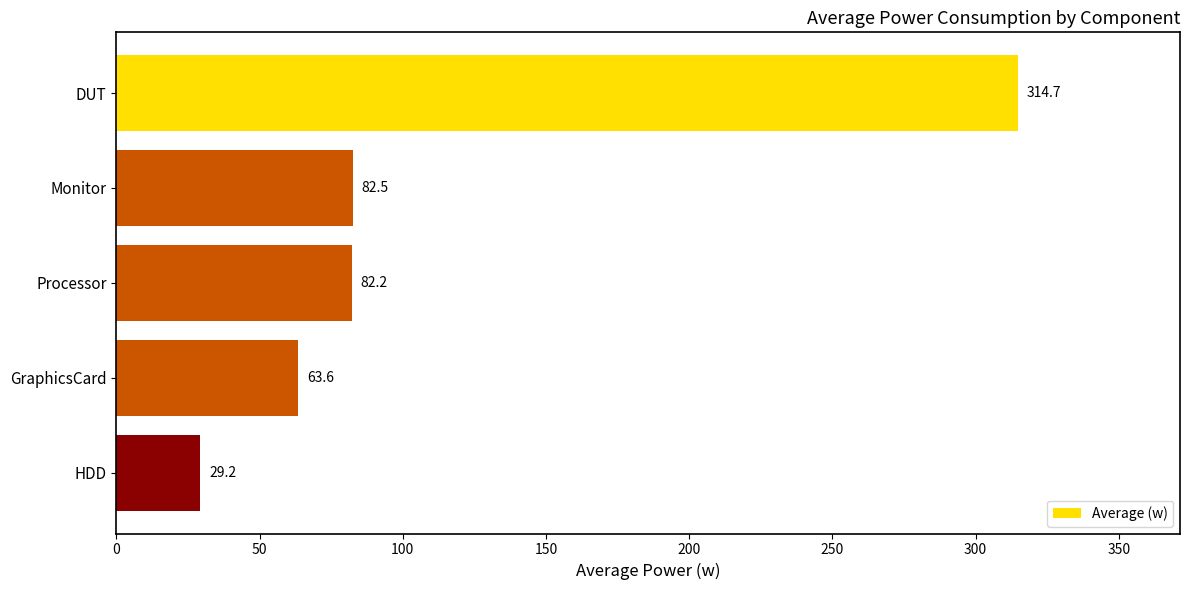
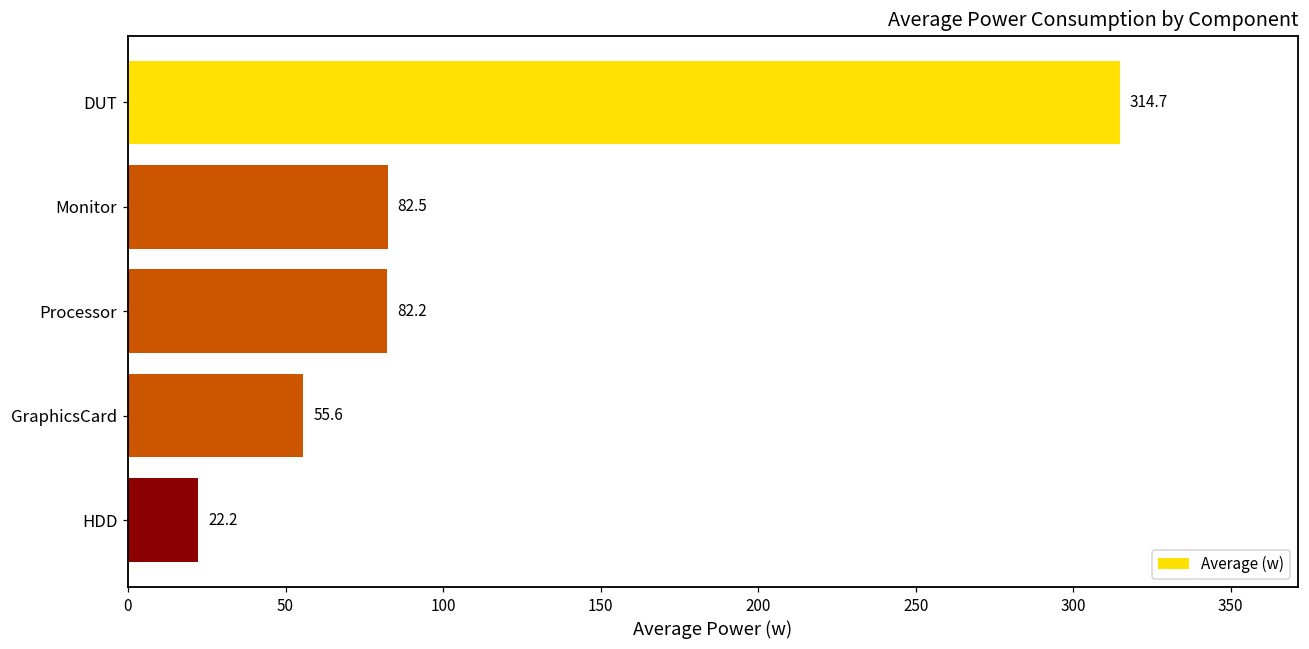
GraphicsCard: 63.6 -> 55.6
HDD: 29.2 -> 22.2
